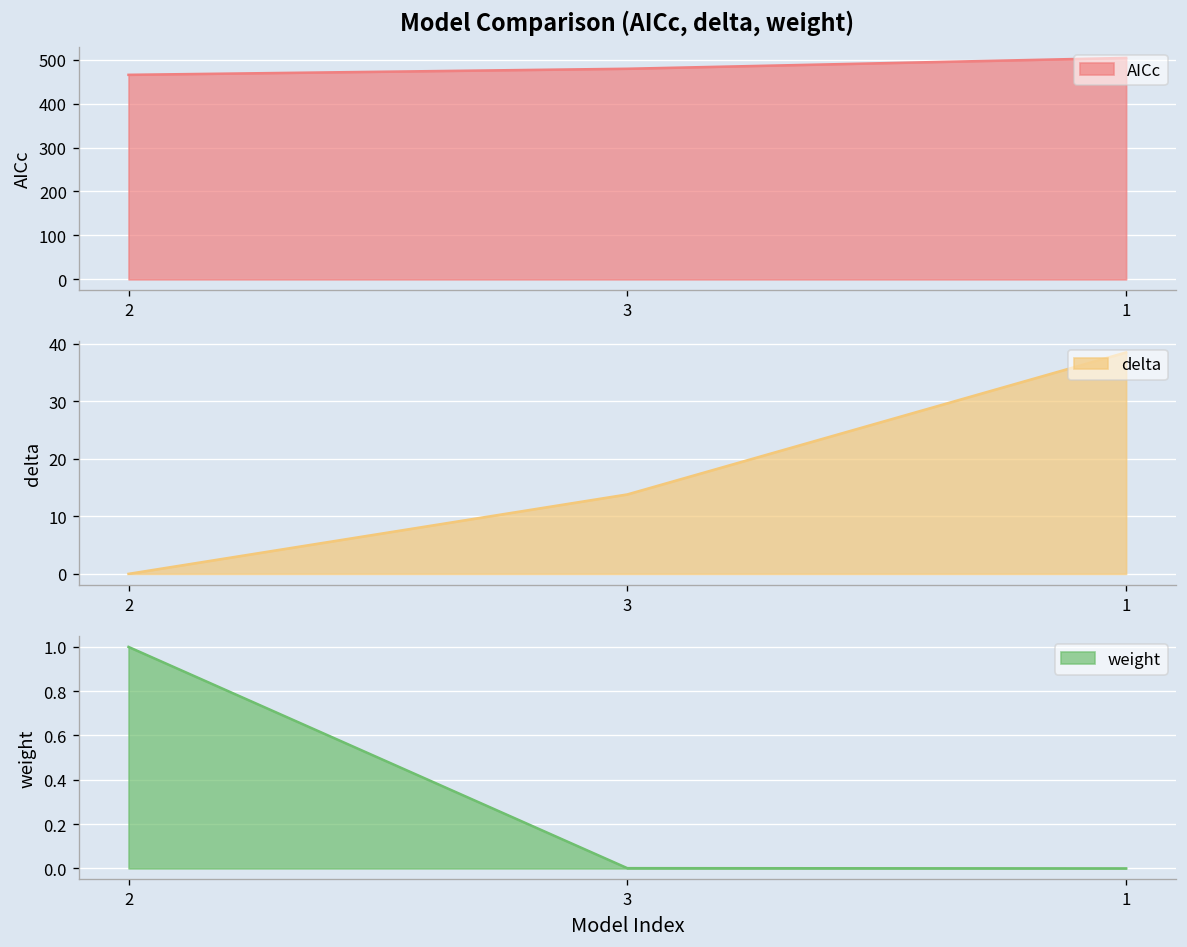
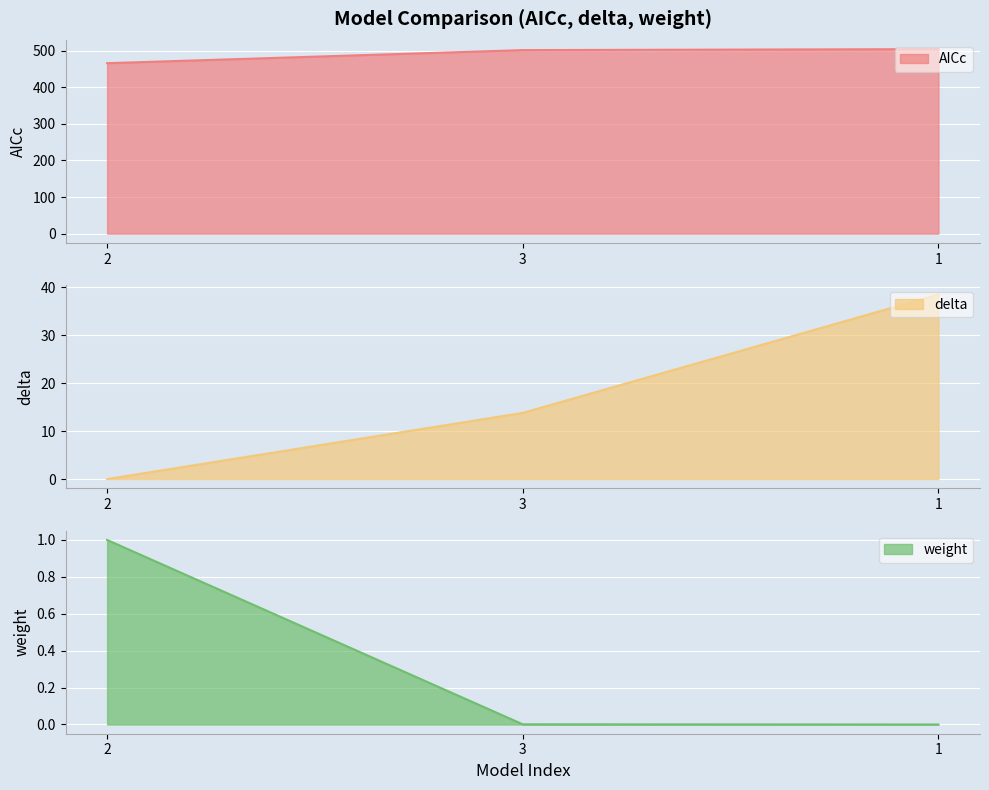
Model Comparison (AICc, delta, weight), 3: 480 -> 500
